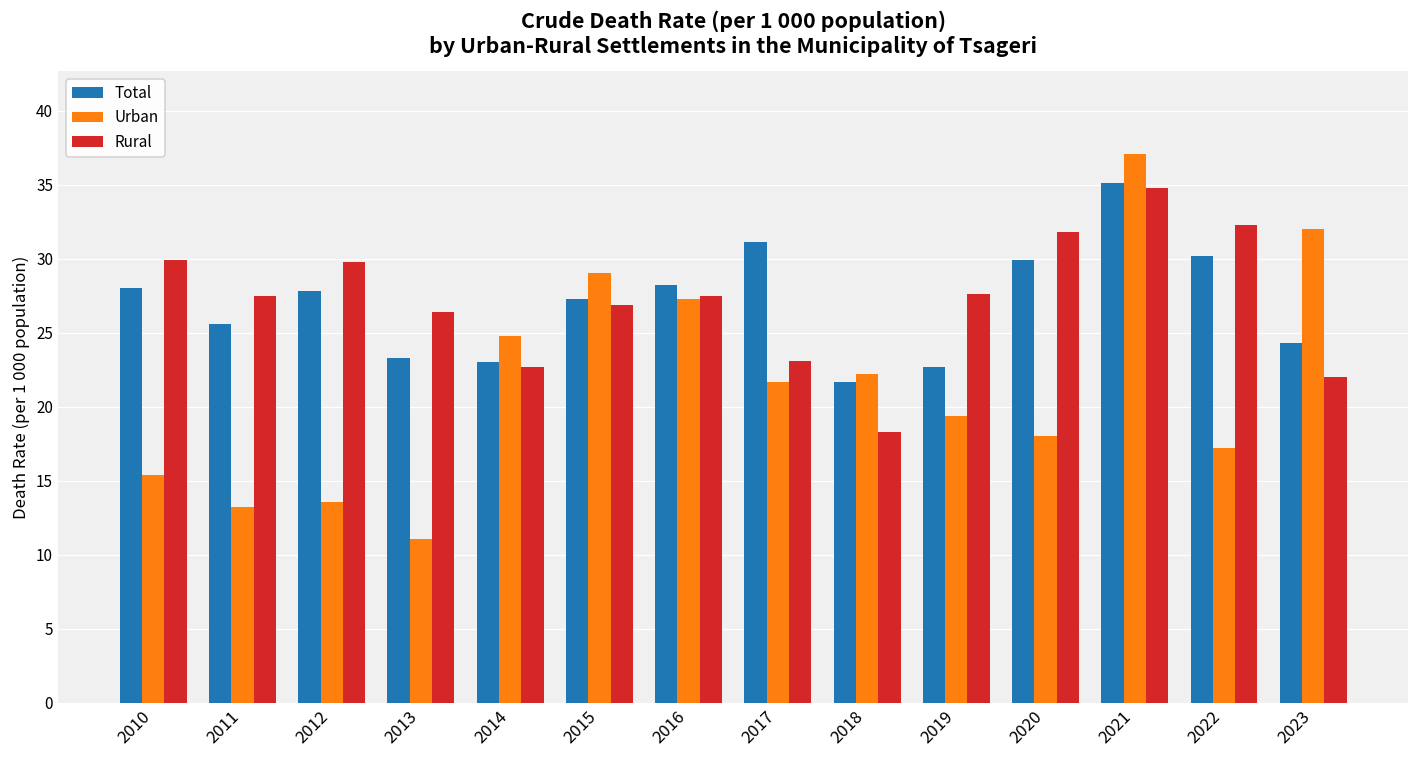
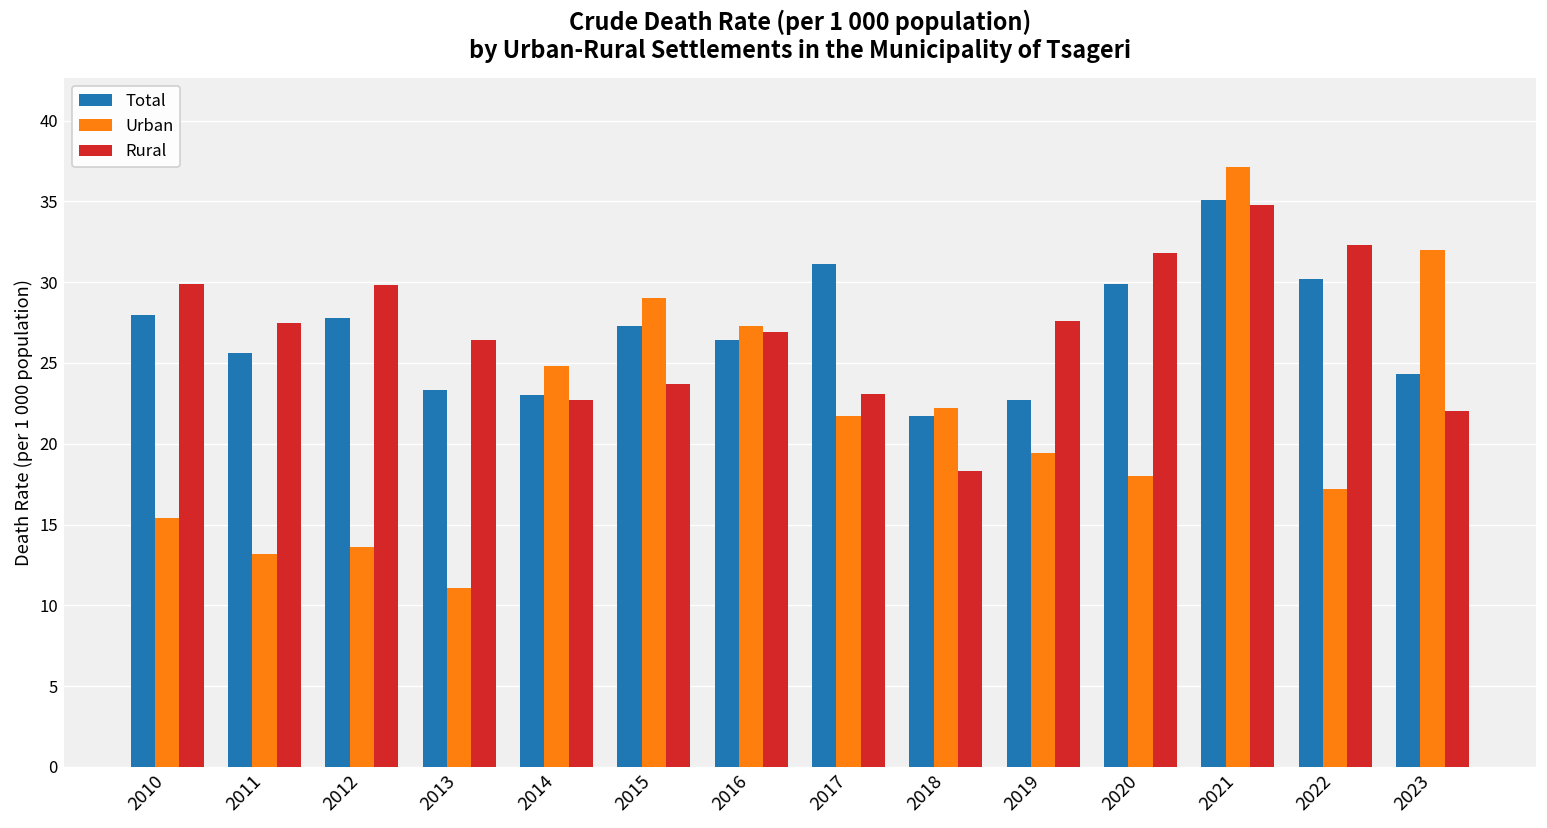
Rural, 2015: 26.9 -> 23.7
Total, 2016: 28.2 -> 26.4
Rural, 2016: 27.5 -> 26.9
